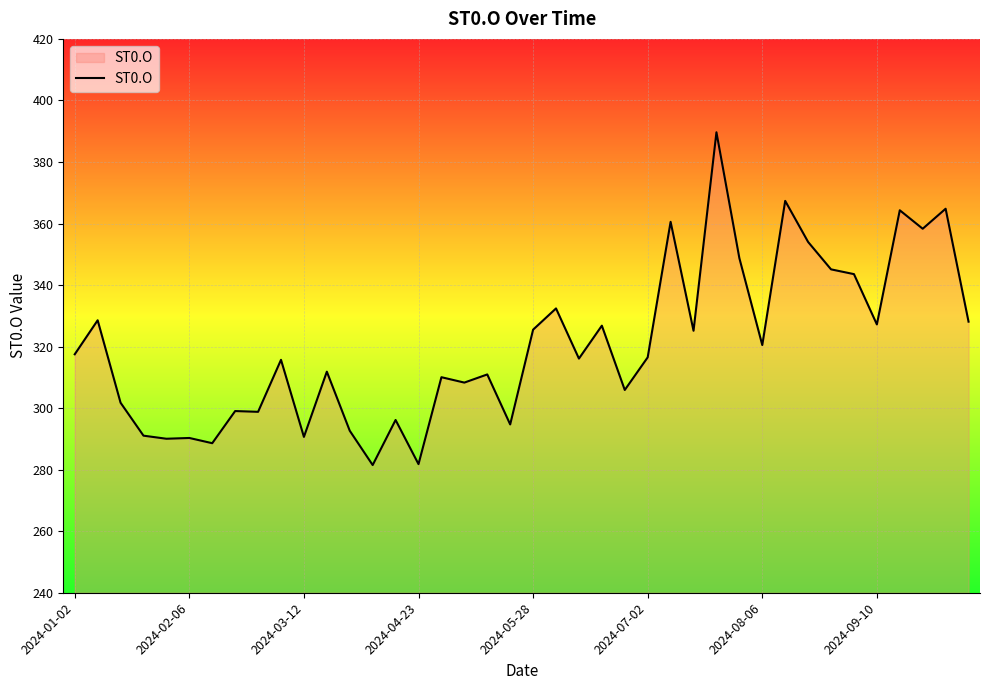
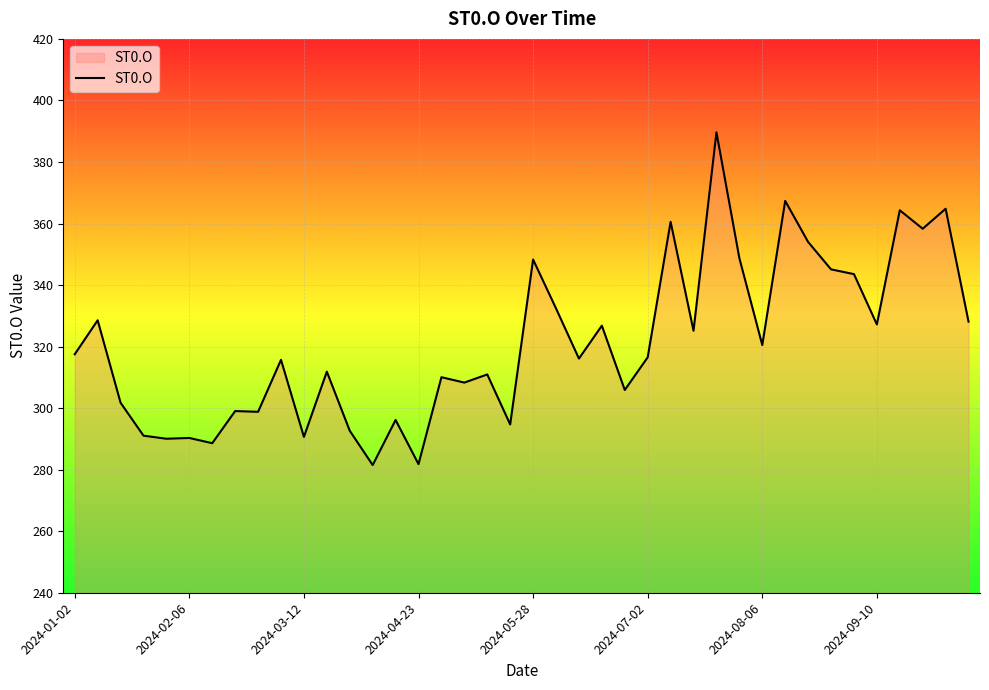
2024-05-28: 326 -> 348
